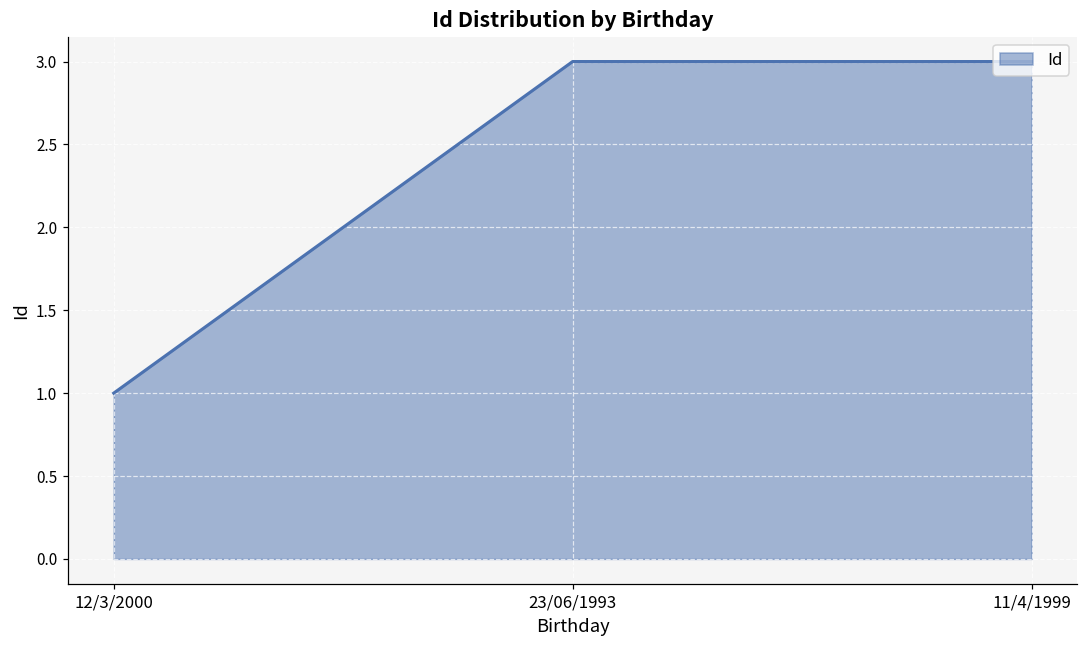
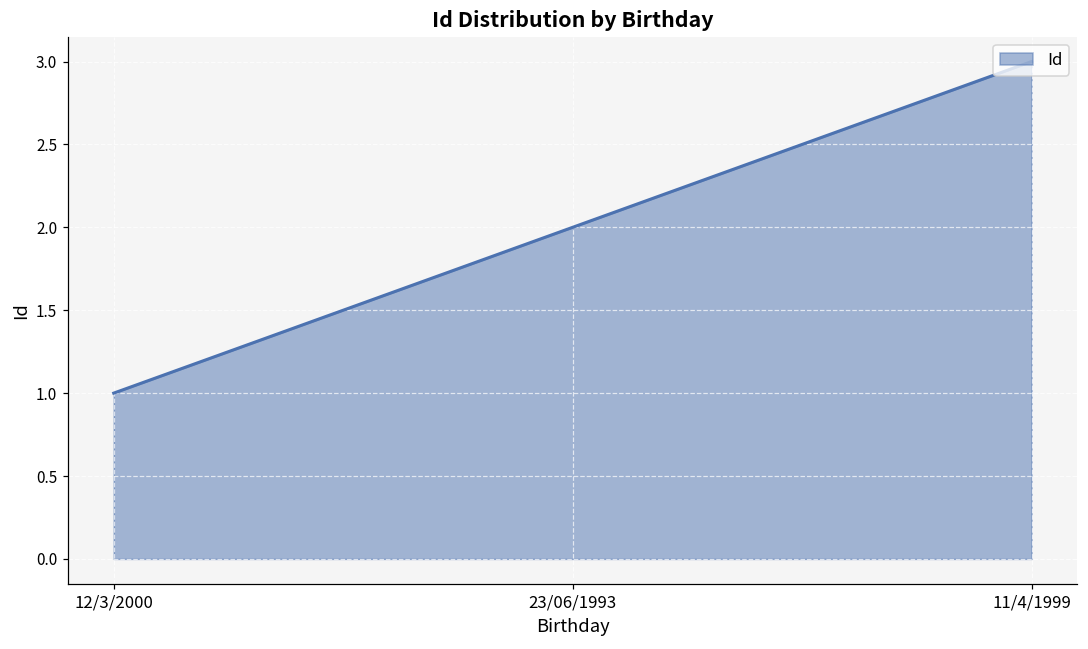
23/06/1993: 3 -> 2
